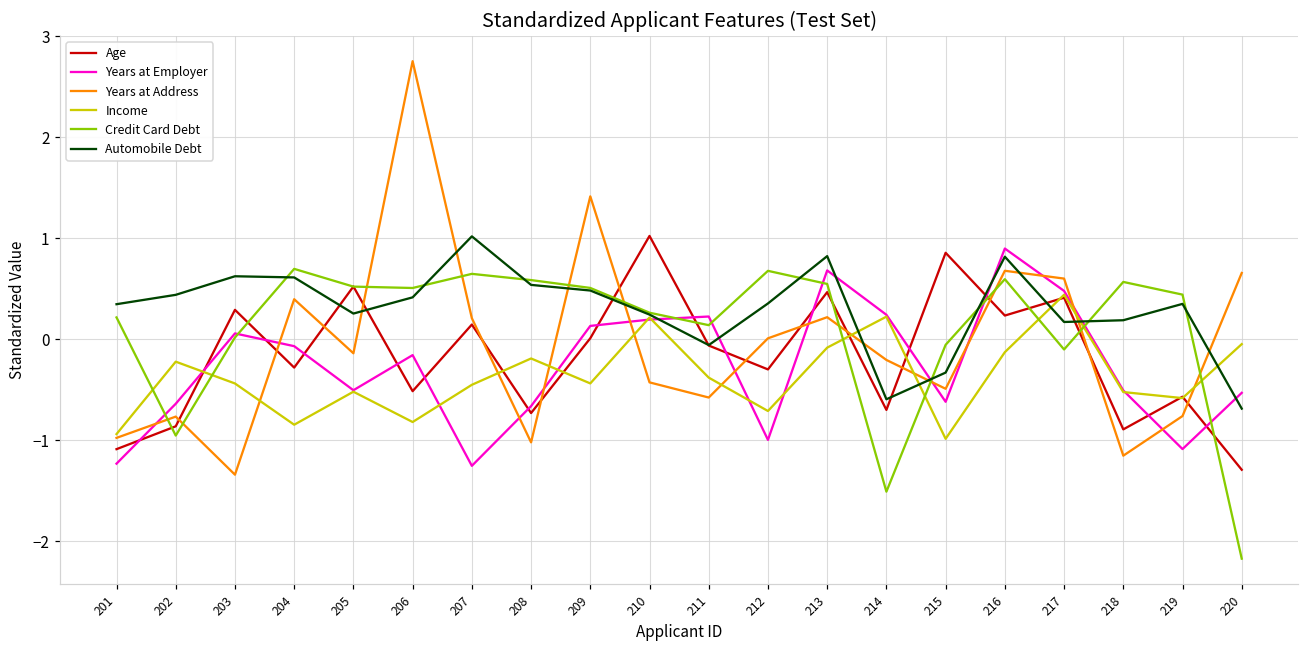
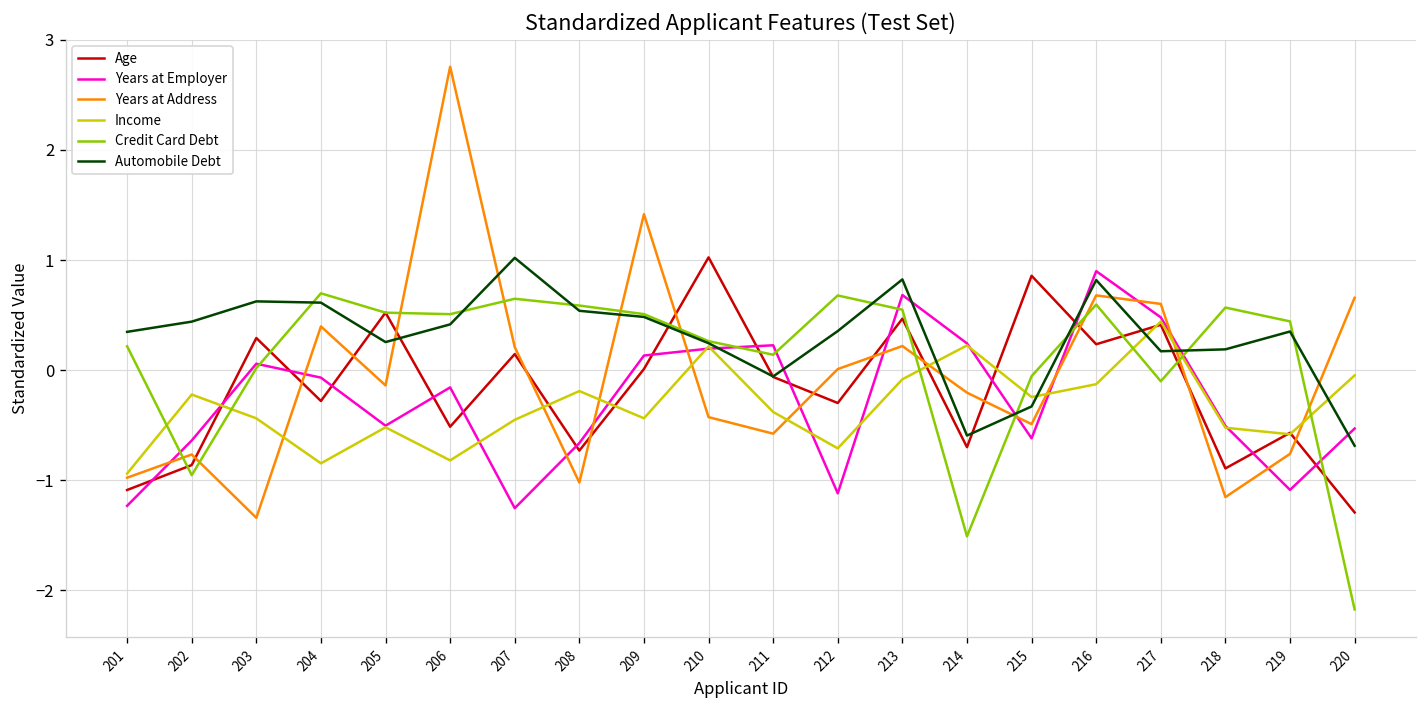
Years at Employer, 212: -1.0 -> -1.1
Income, 215: -1.0 -> -0.2
